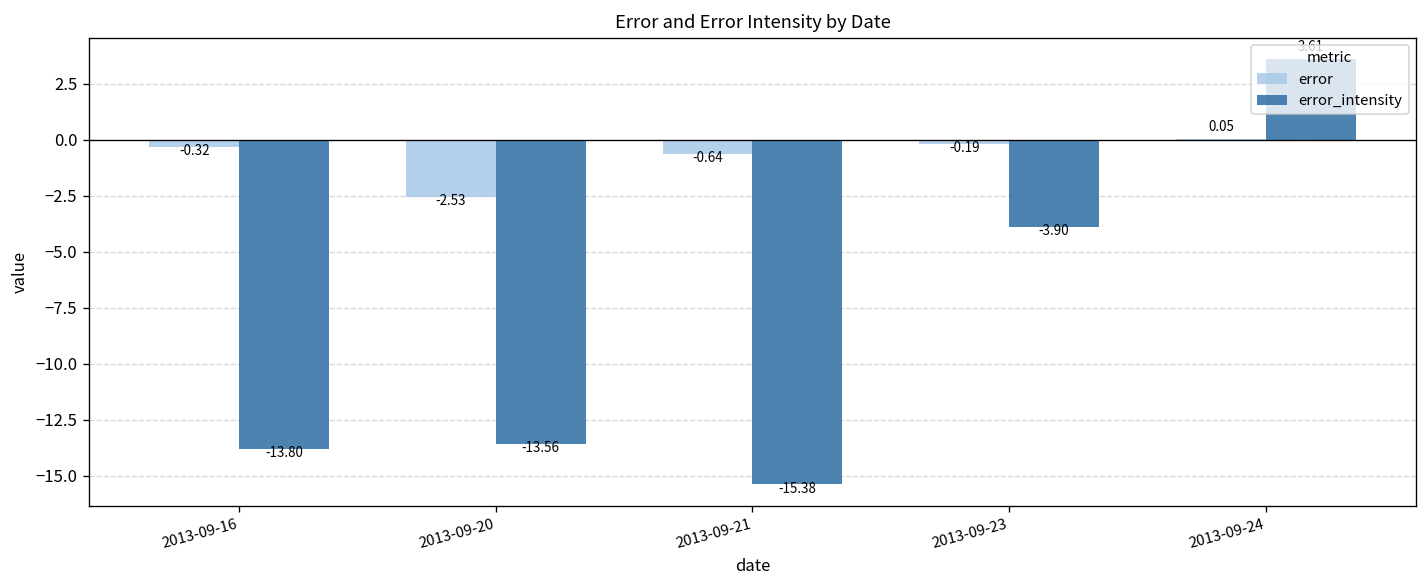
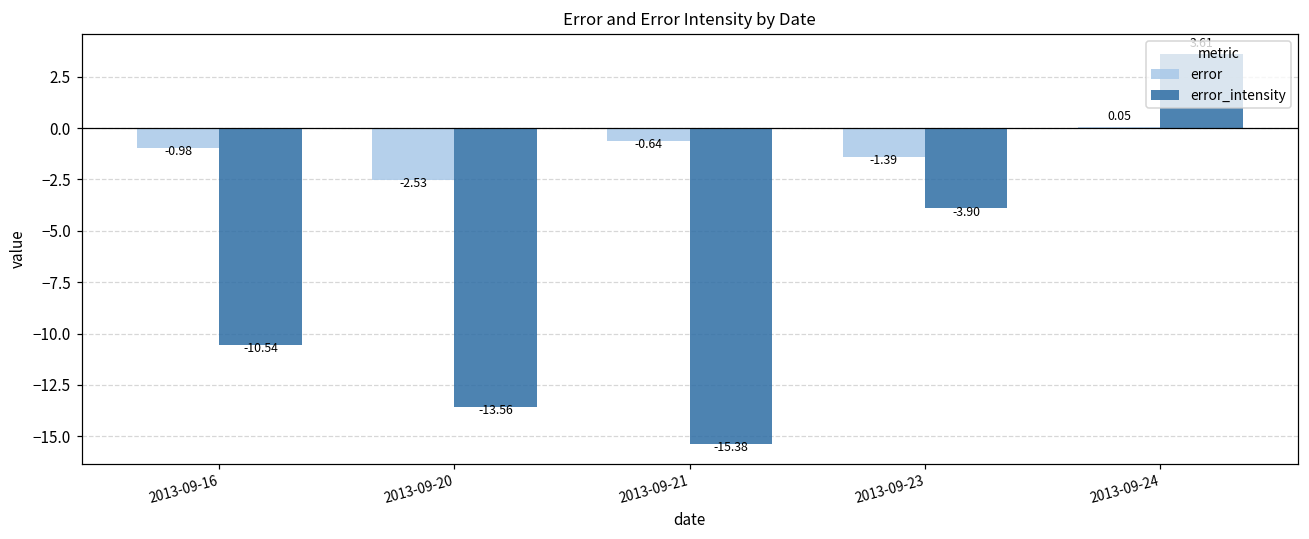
error, 2013-09-16: -0.32 -> -0.98
error_intensity, 2013-09-16: -13.80 -> -10.54
error, 2013-09-23: -0.19 -> -1.39
